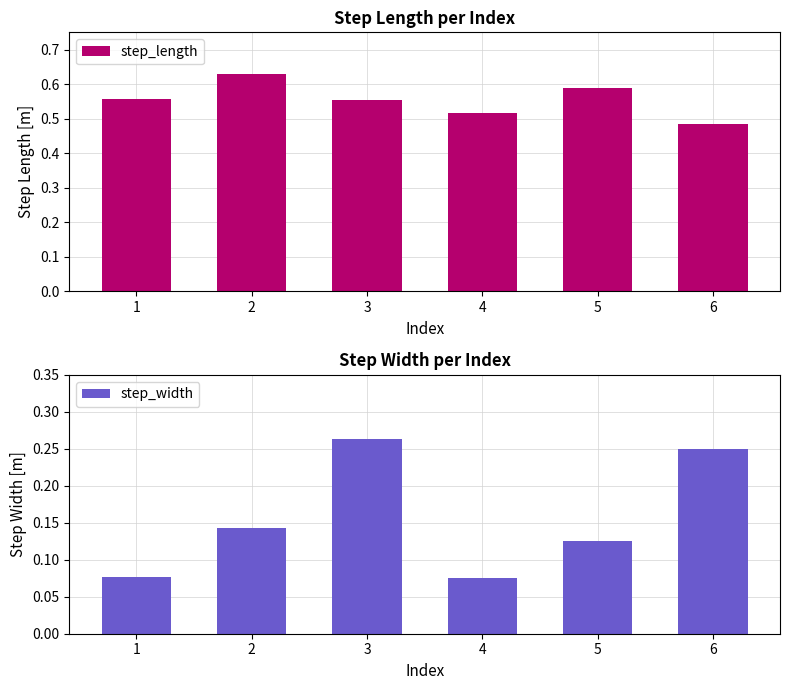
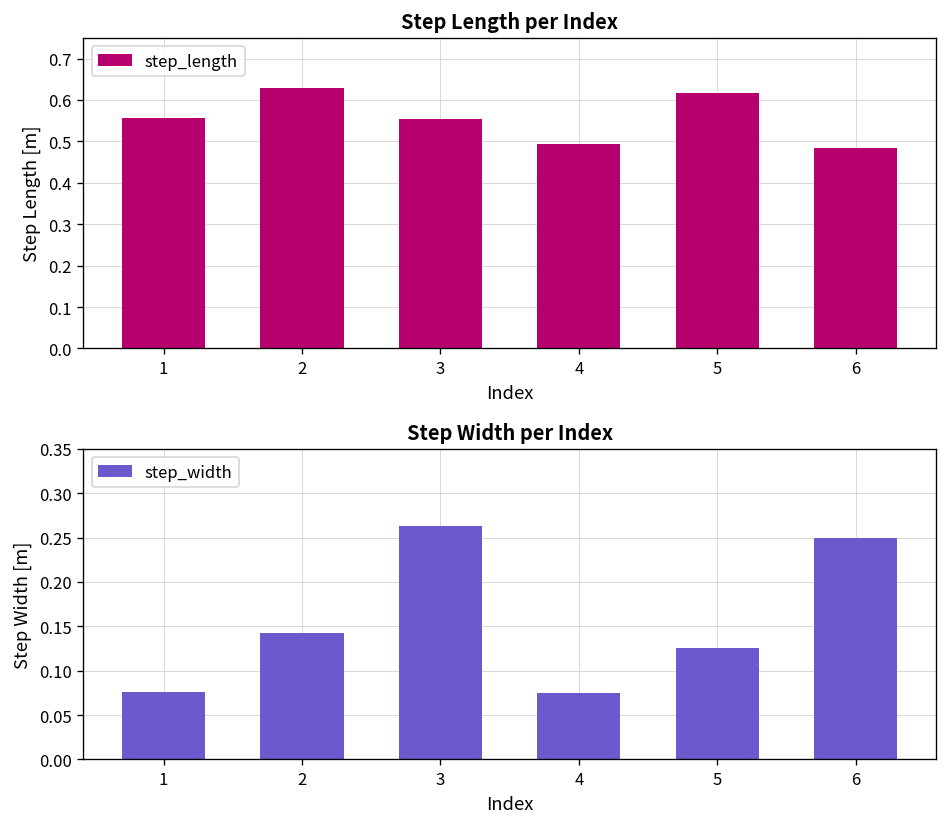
Step Length per Index, 4: 0.52 -> 0.49
Step Length per Index, 5: 0.59 -> 0.62
